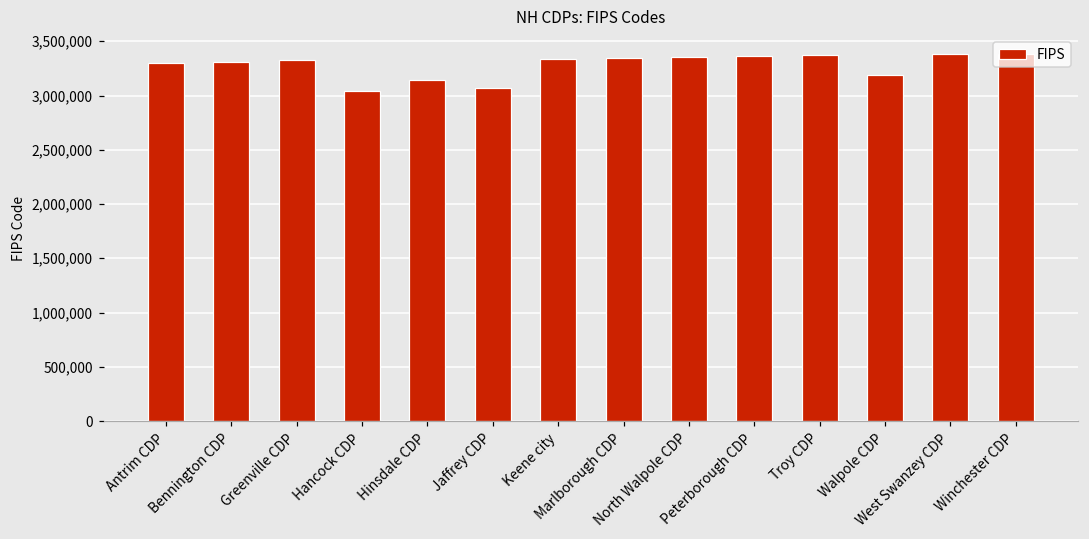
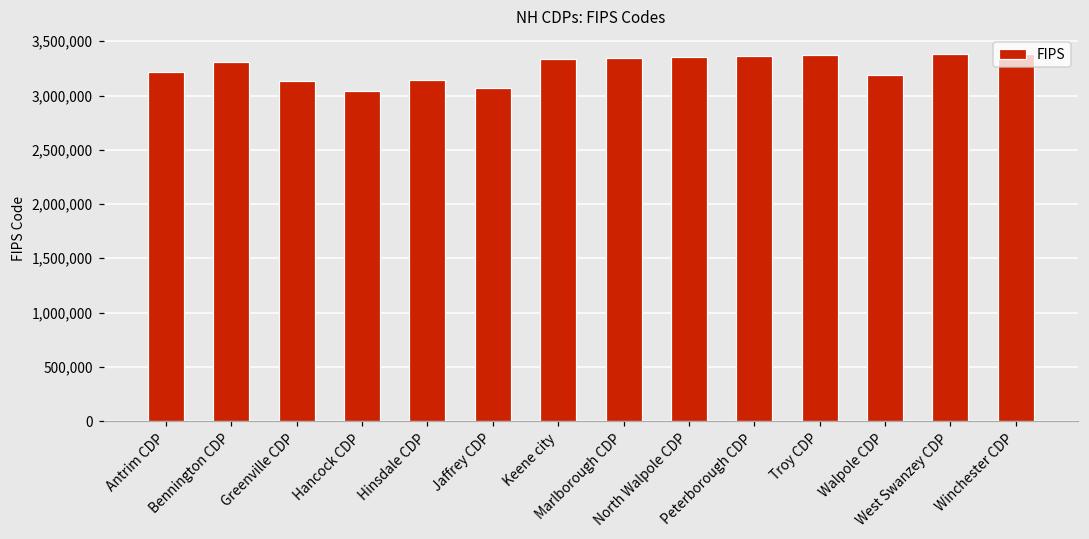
Antrim CDP: 3,300,000 -> 3,200,000
Greenville CDP: 3,300,000 -> 3,100,000
